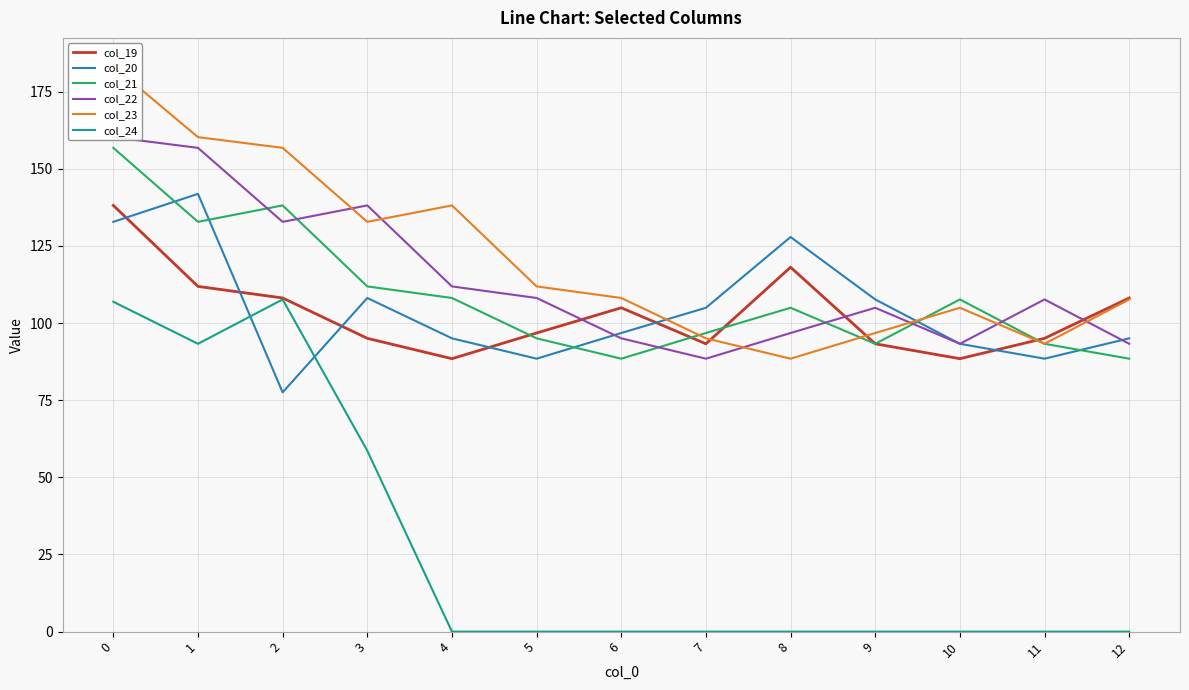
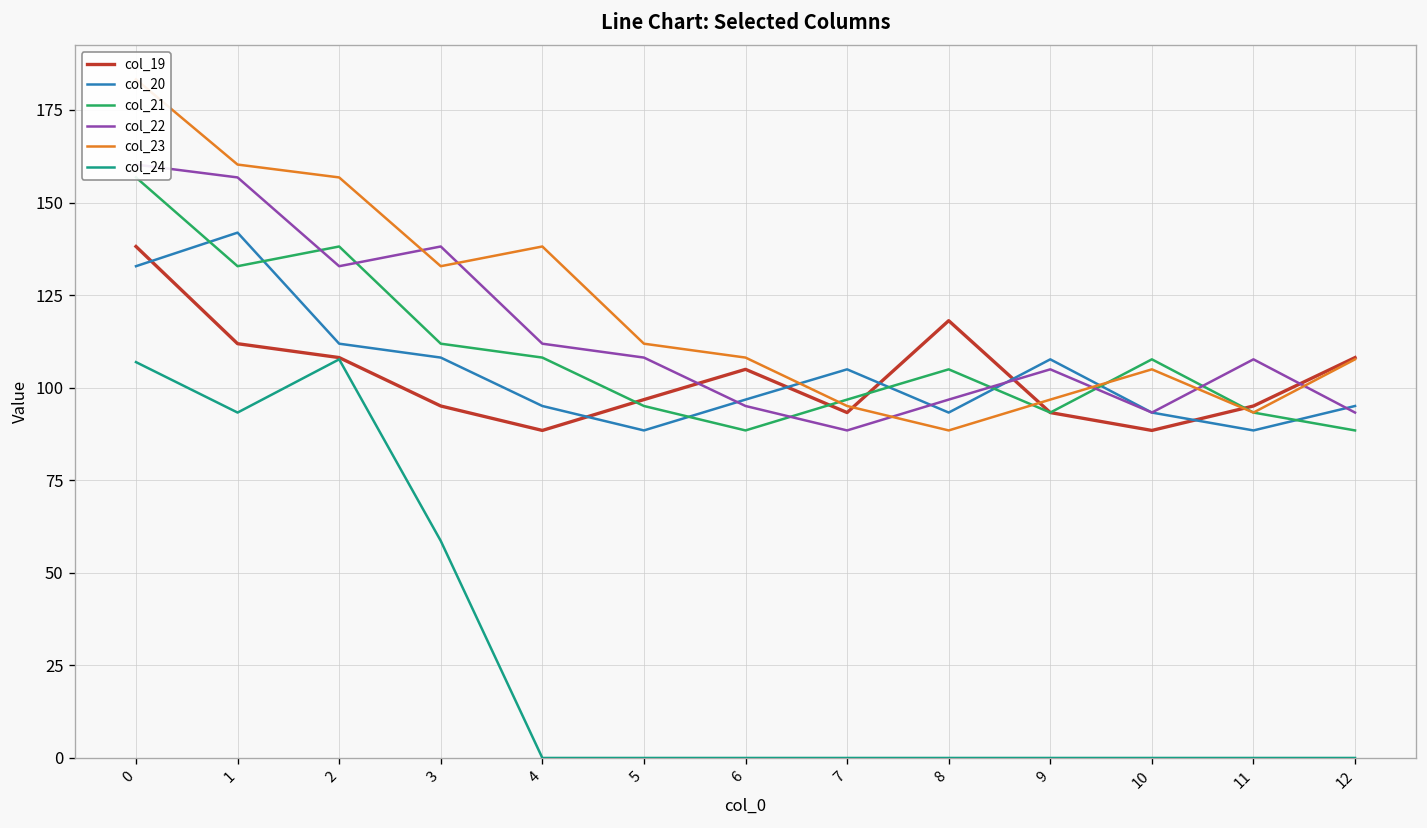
col_20, 2: 78 -> 112
col_20, 8: 128 -> 93
